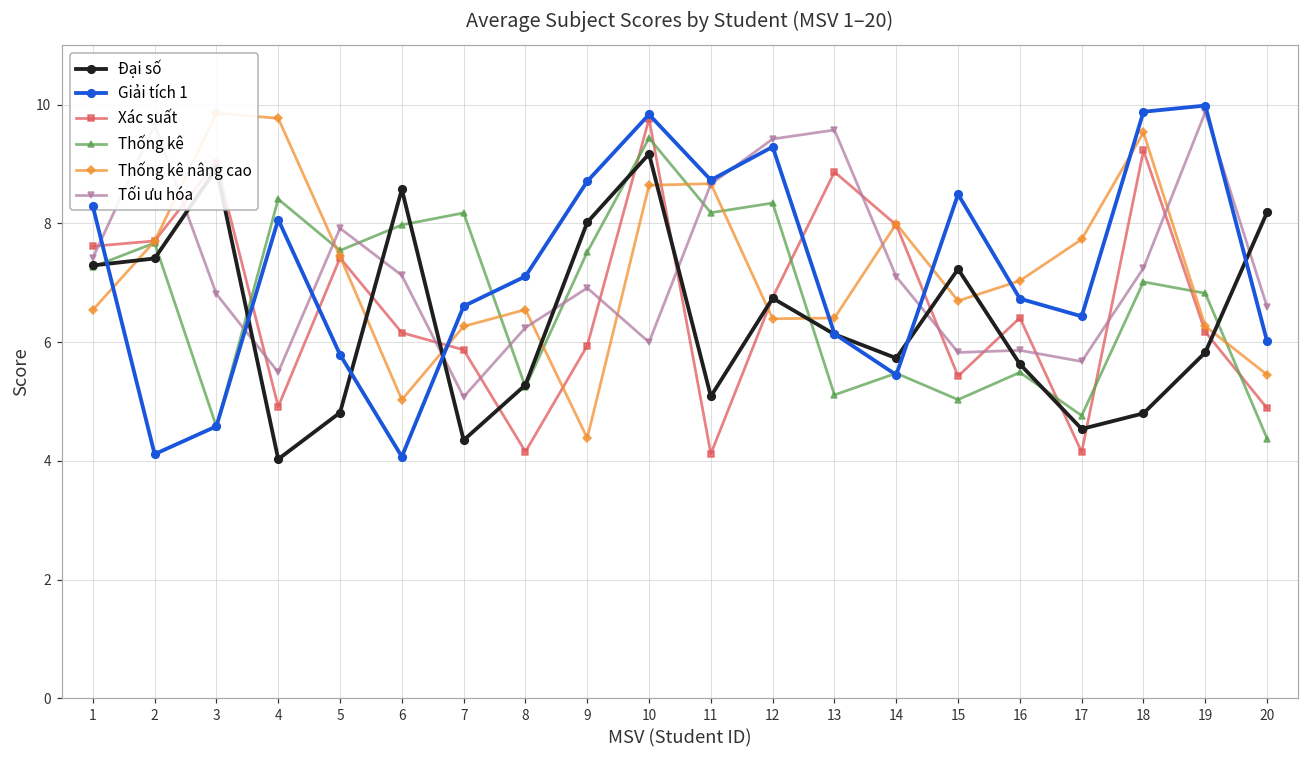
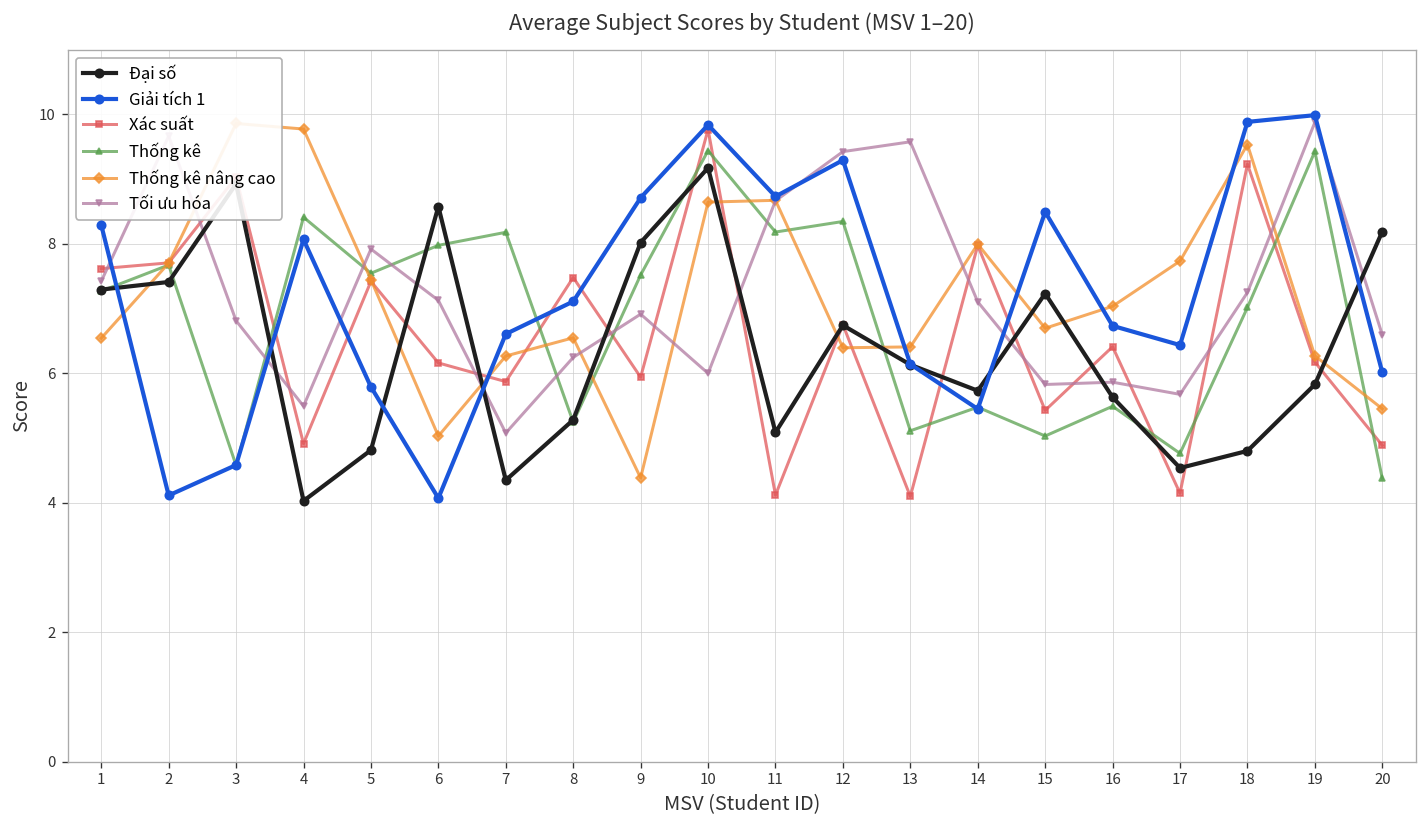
Xác suất, 8: 4.2 -> 7.5
Xác suất, 13: 8.9 -> 4.1
Thống kê, 19: 6.8 -> 9.4
